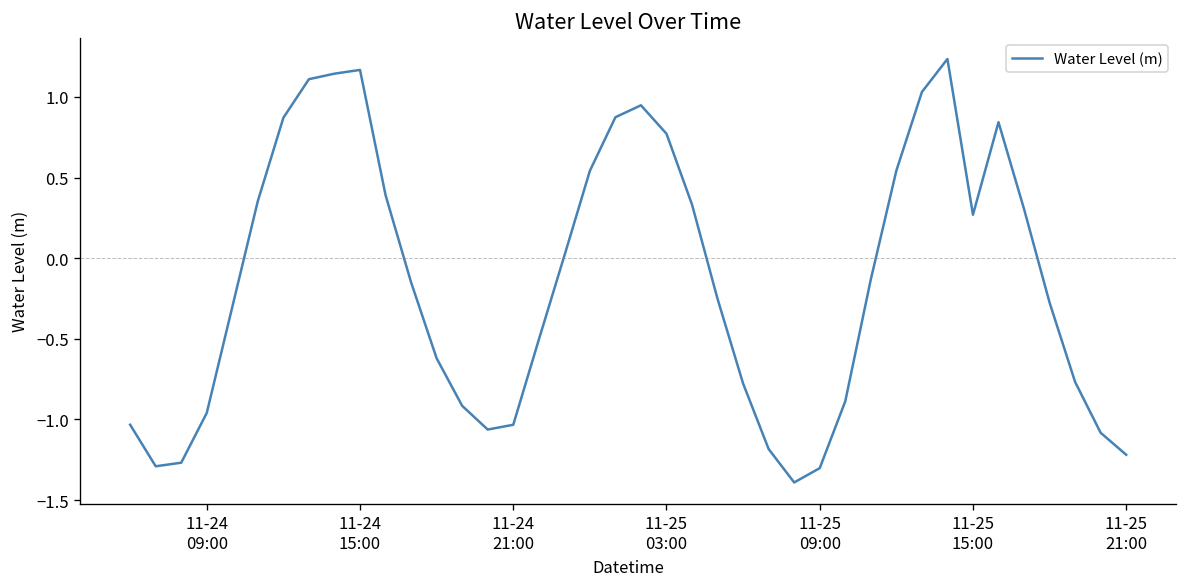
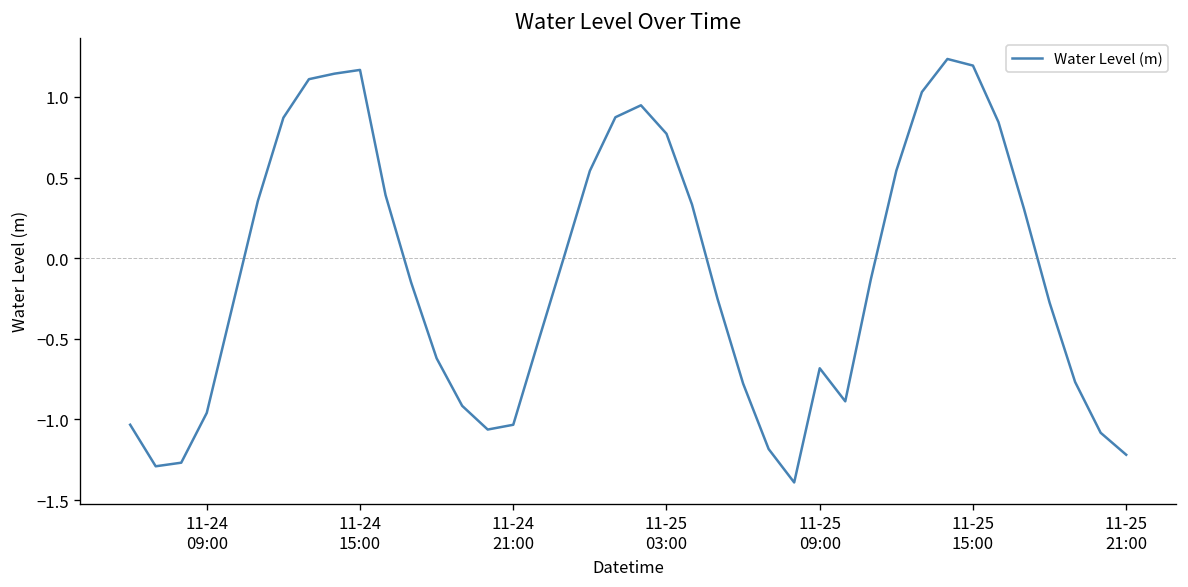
11-25 09:00: -1.30 -> -0.68
11-25 15:00: 0.27 -> 1.19
